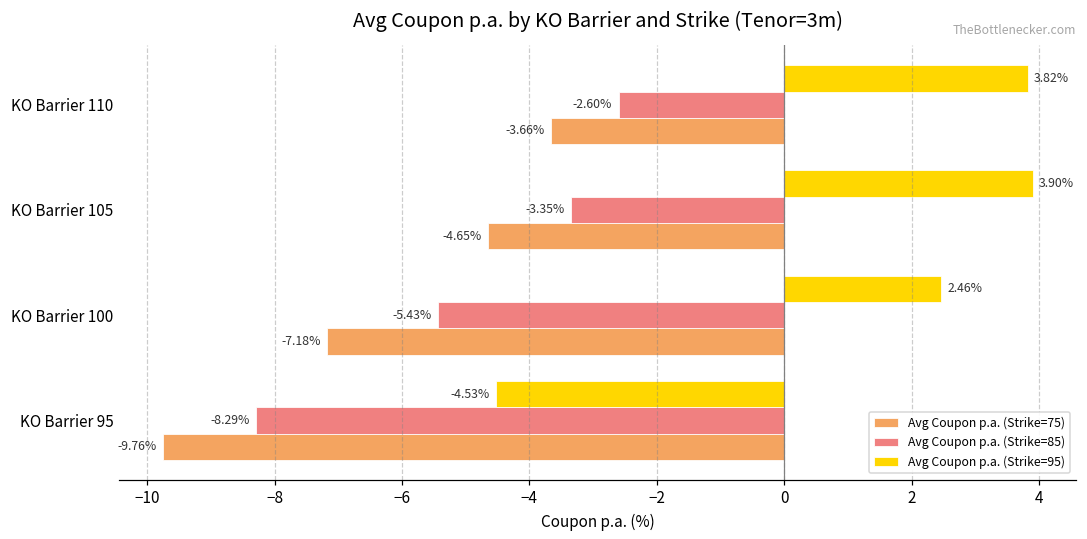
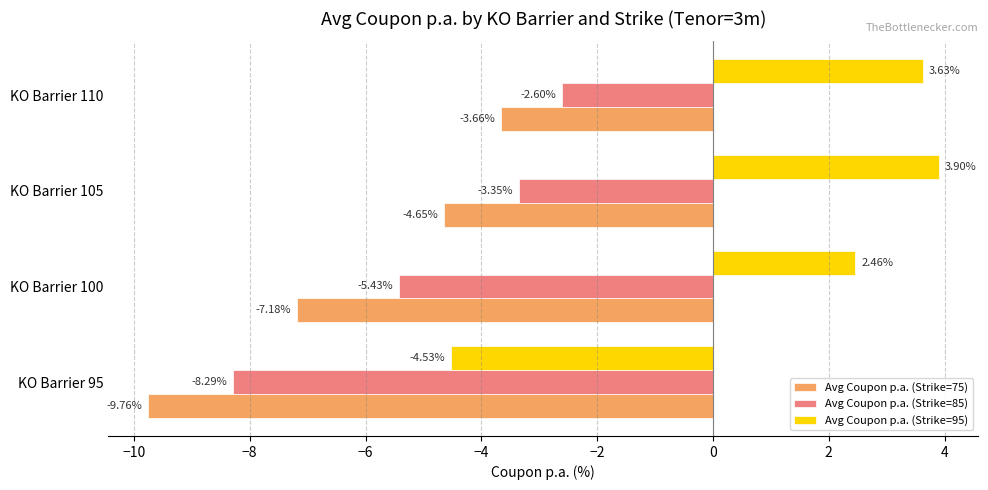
Avg Coupon p.a. (Strike=95), KO Barrier 110: 3.82% -> 3.63%
